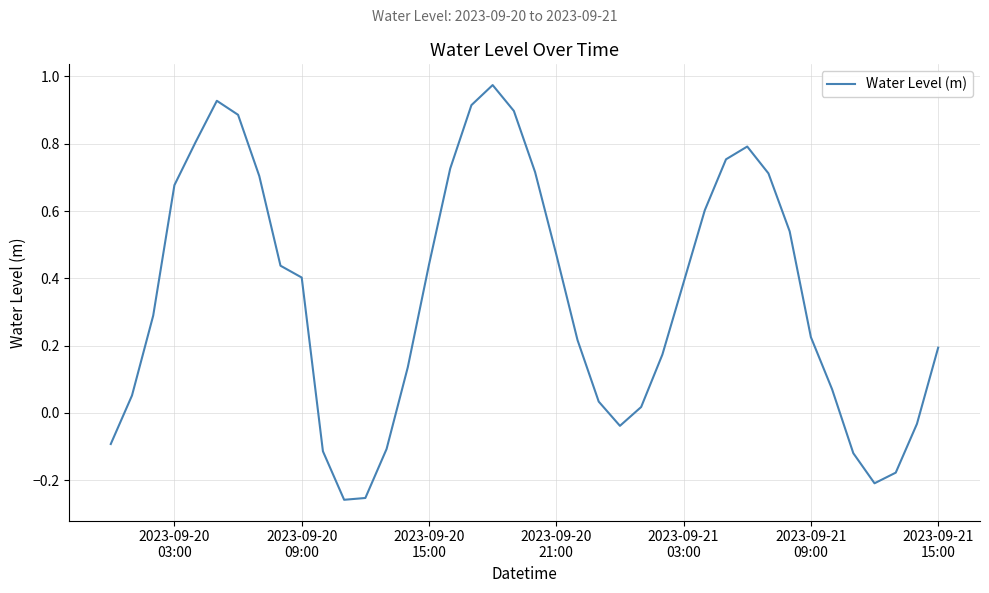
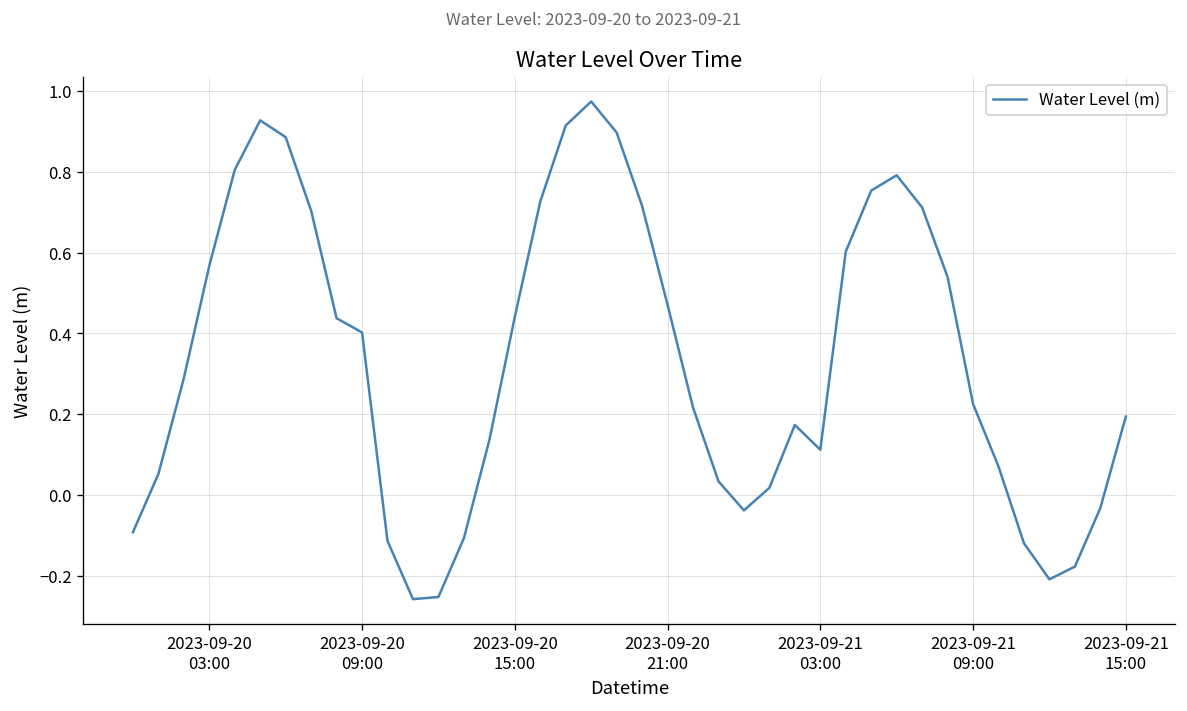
2023-09-20 03:00: 0.68 -> 0.57
2023-09-21 03:00: 0.39 -> 0.11
